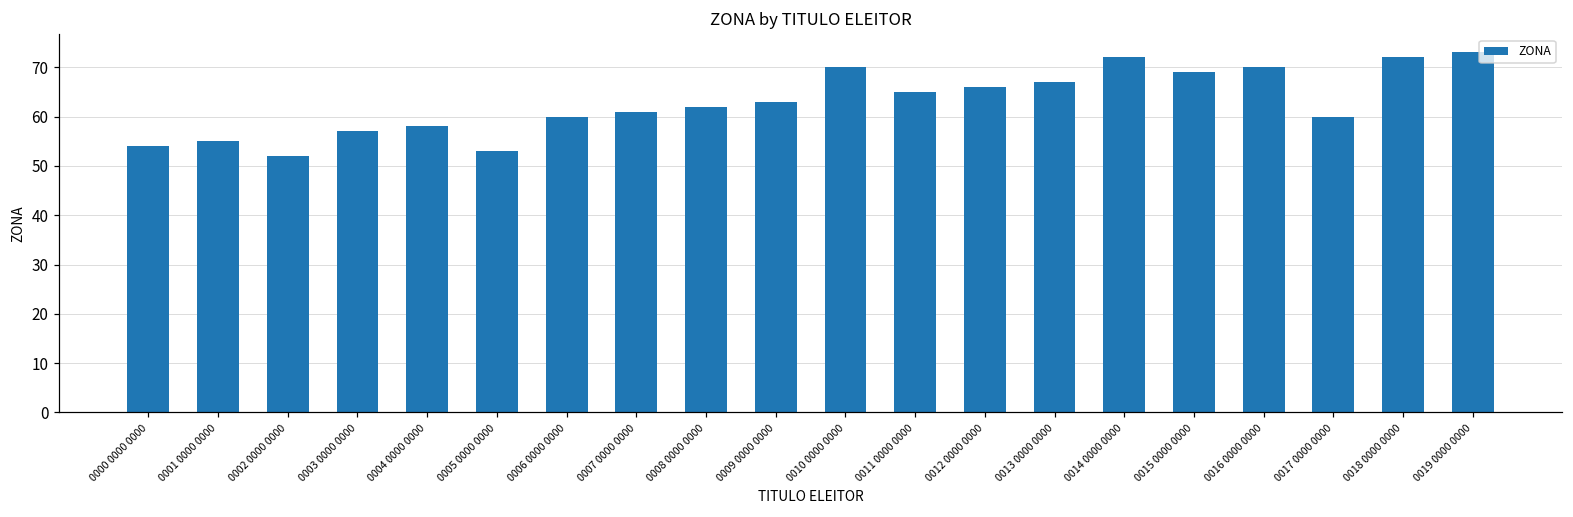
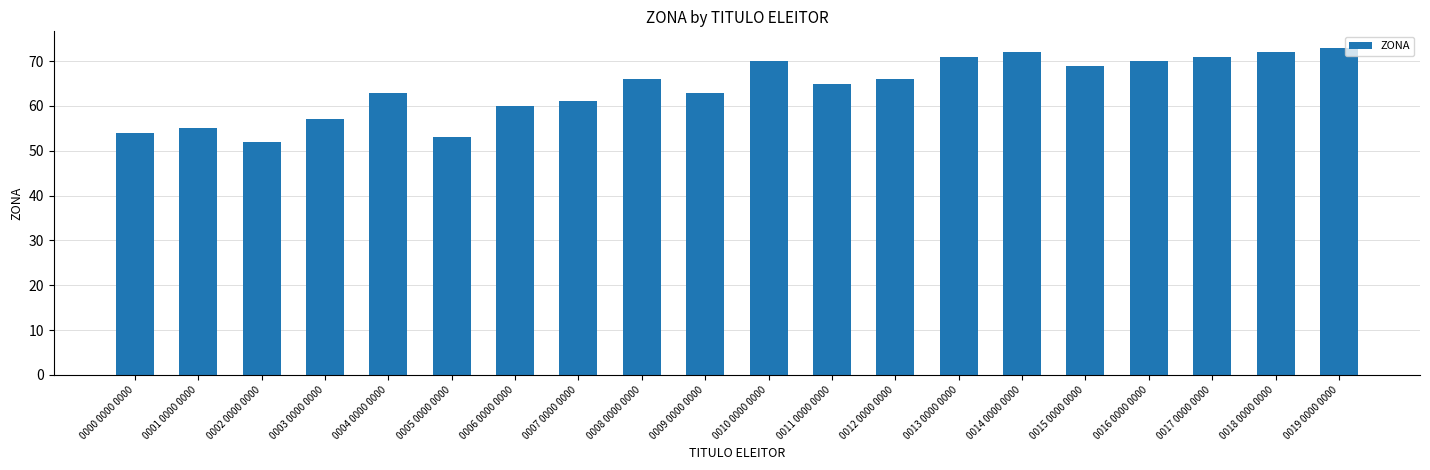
0004 0000 0000: 58 -> 63
0008 0000 0000: 62 -> 66
0013 0000 0000: 67 -> 71
0017 0000 0000: 60 -> 71
